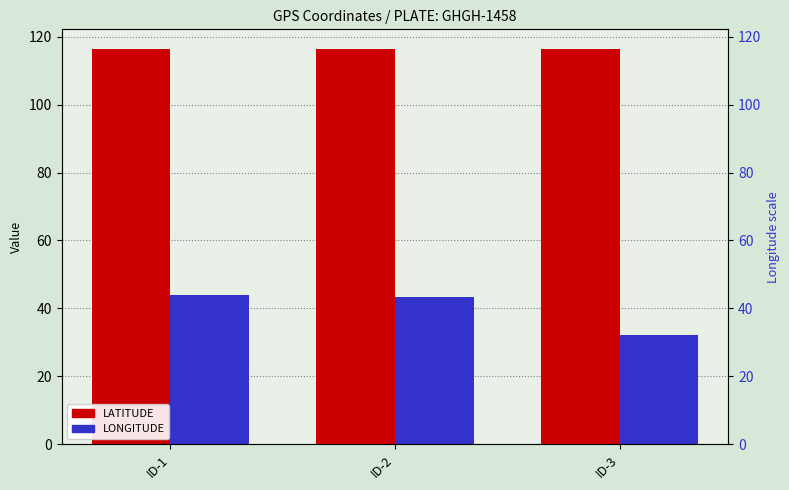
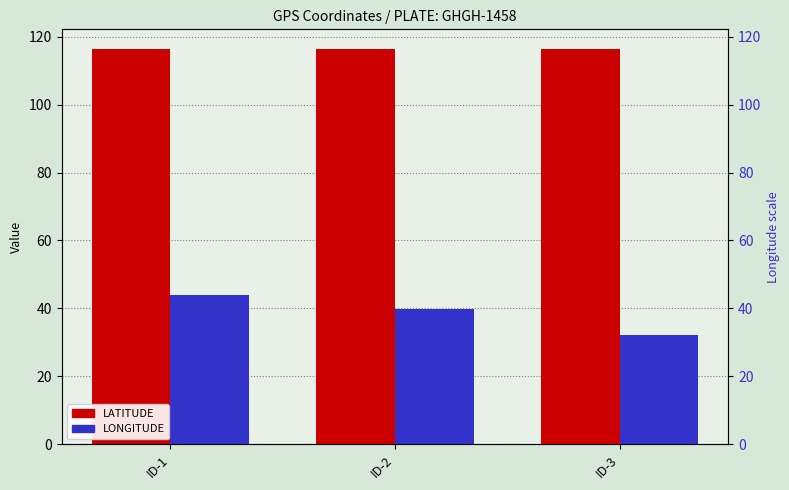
LONGITUDE, ID-2: 43 -> 40
